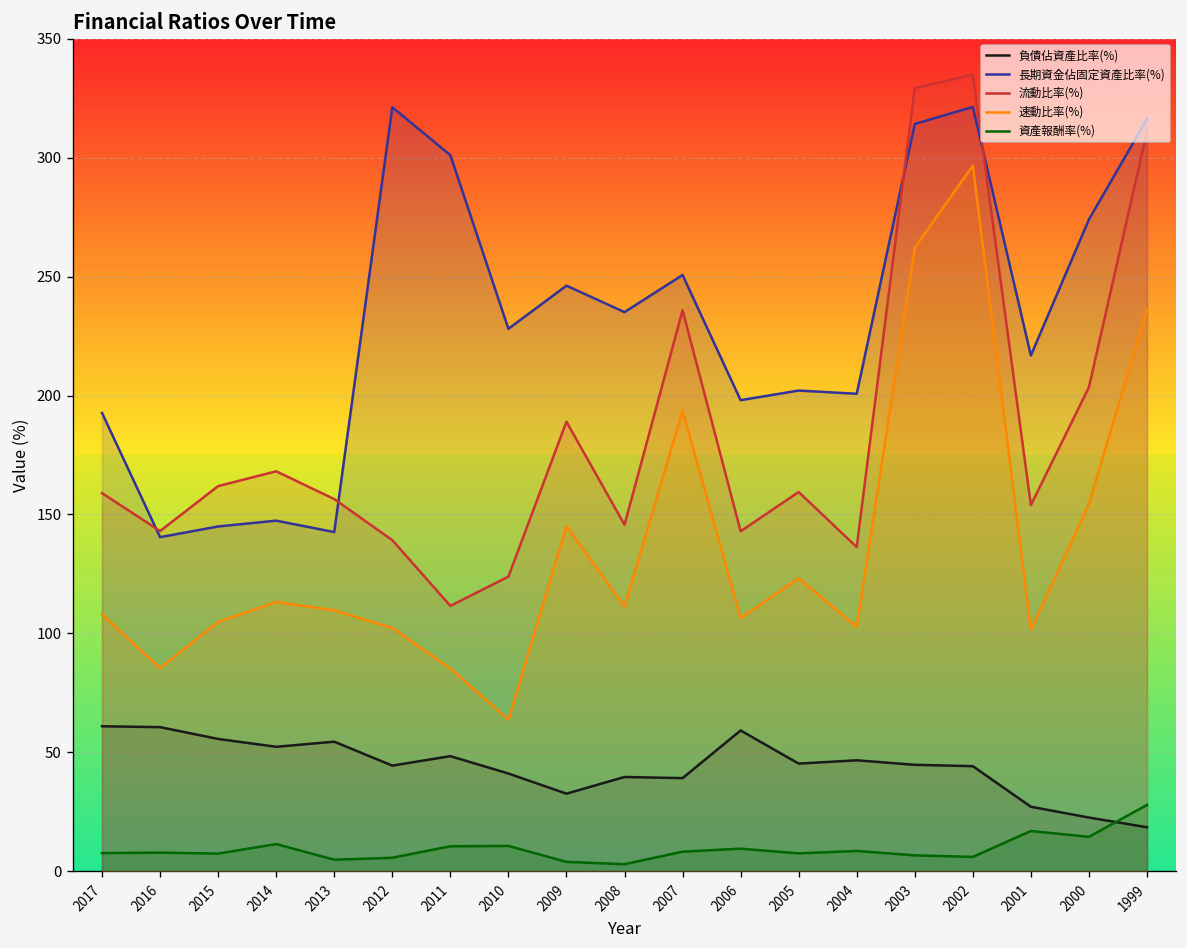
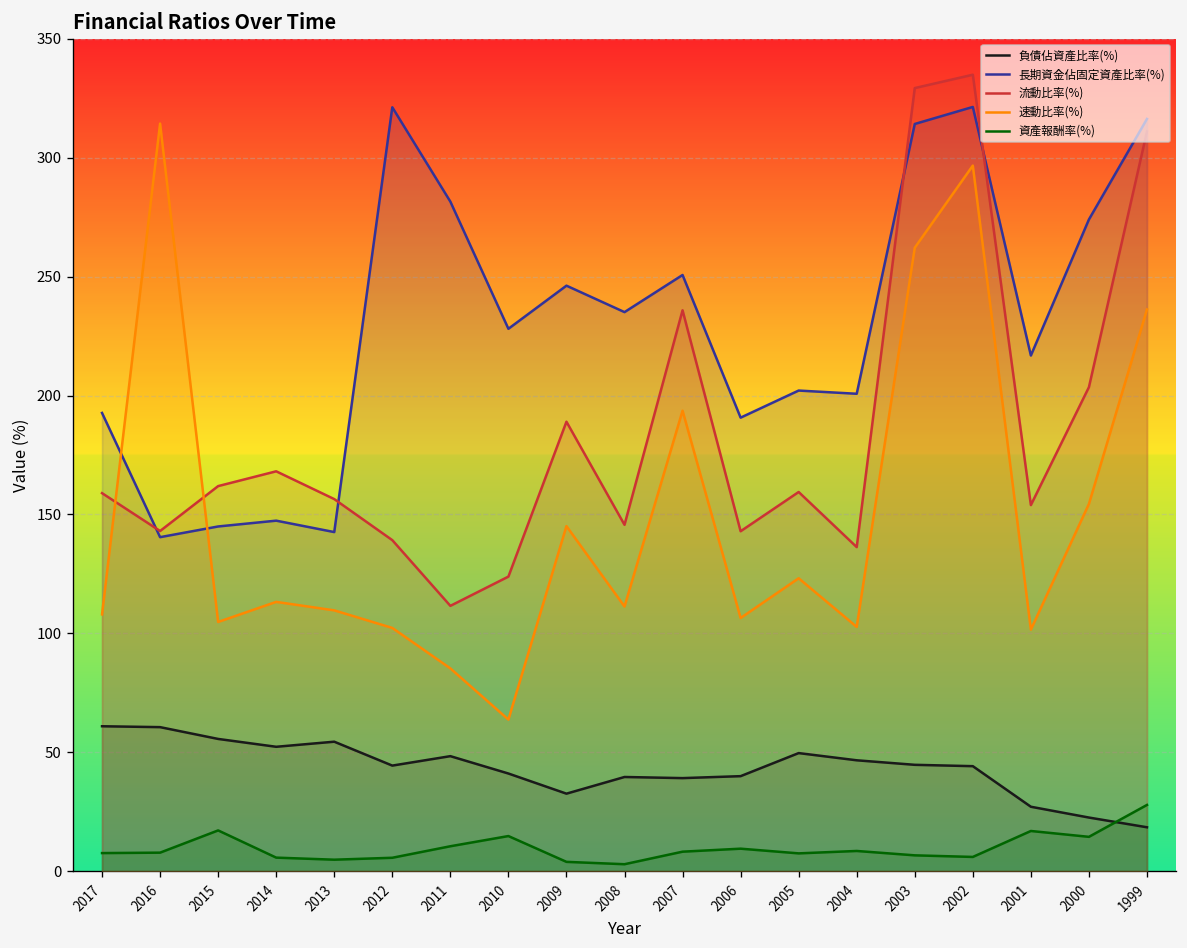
速動比率(%), 2016: 85 -> 314
資產報酬率(%), 2015: 7 -> 17
資產報酬率(%), 2014: 11 -> 6
長期資金佔固定資產比率(%), 2011: 301 -> 282
資產報酬率(%), 2010: 11 -> 15
負債佔資產比率(%), 2006: 59 -> 40
長期資金佔固定資產比率(%), 2006: 198 -> 191
負債佔資產比率(%), 2005: 45 -> 50
